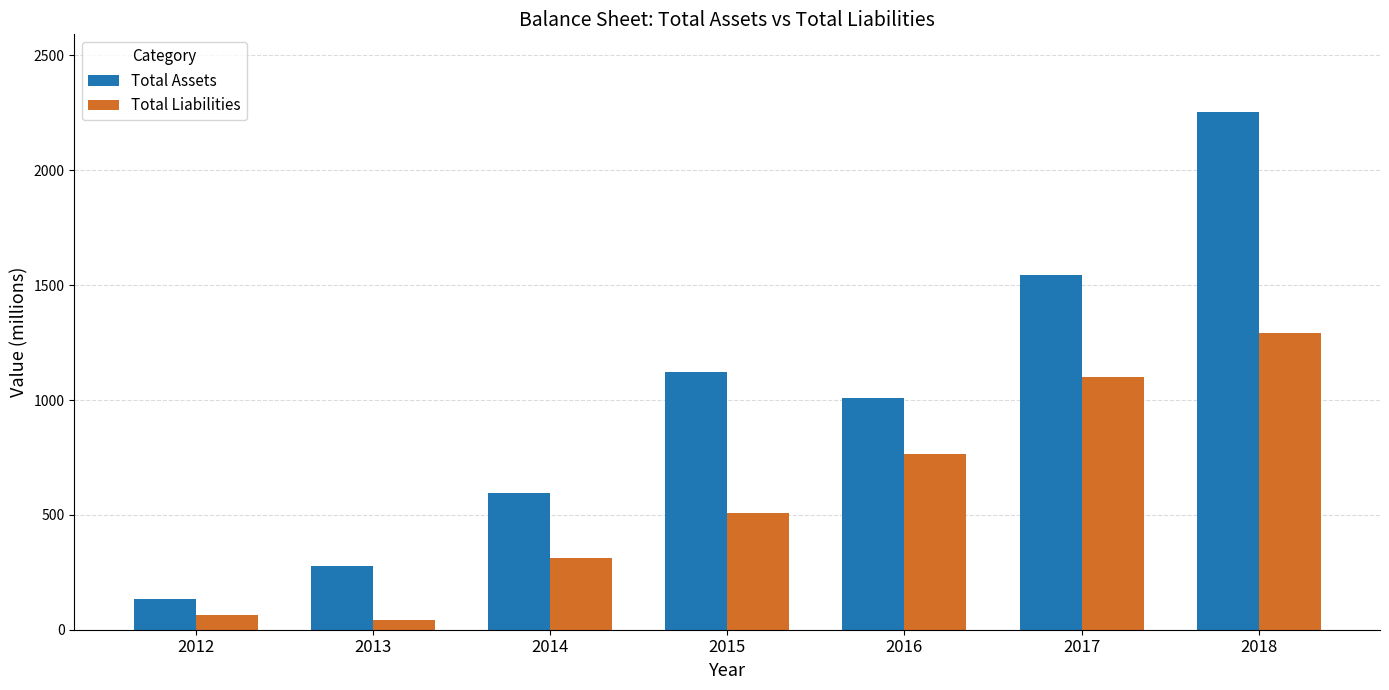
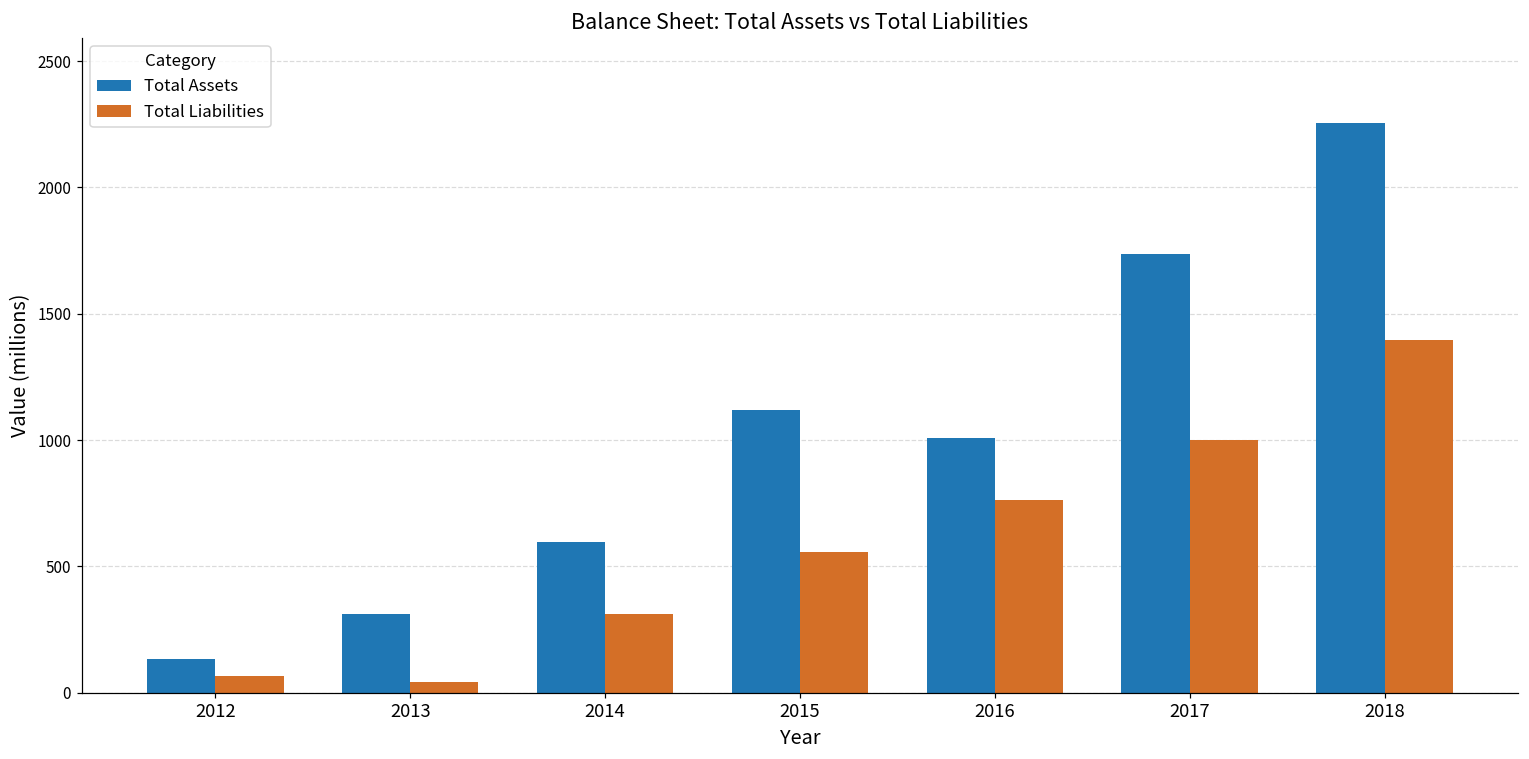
Total Assets, 2013: 280 -> 310
Total Liabilities, 2015: 510 -> 560
Total Assets, 2017: 1540 -> 1740
Total Liabilities, 2017: 1100 -> 1000
Total Liabilities, 2018: 1290 -> 1400
